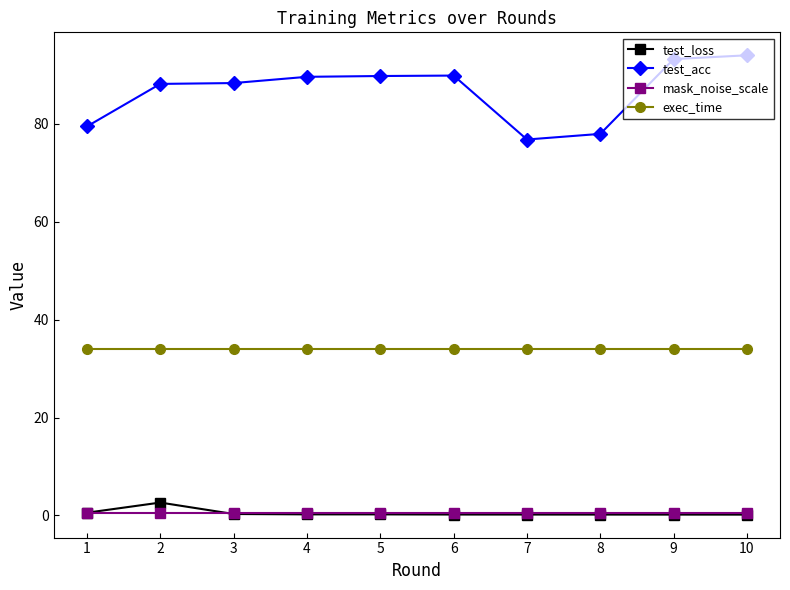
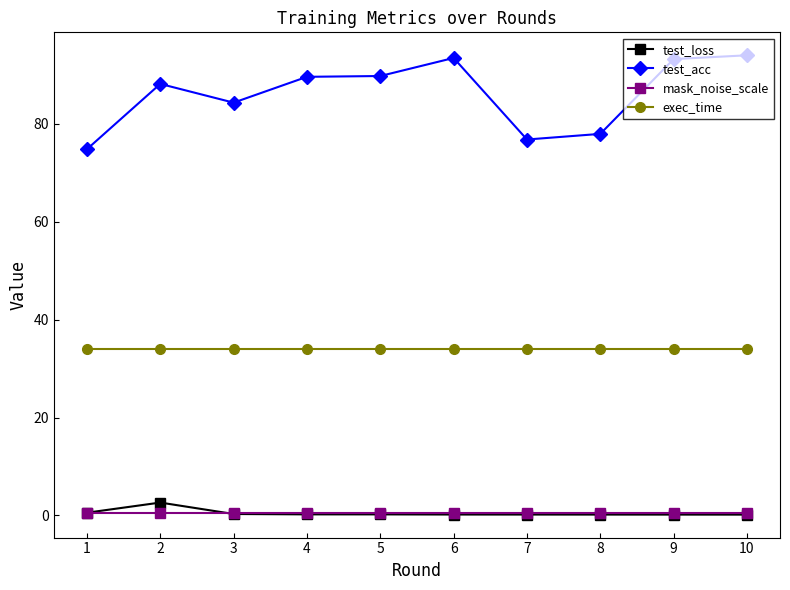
test_acc, 1: 79 -> 75
test_acc, 3: 88 -> 84
test_acc, 6: 90 -> 93
